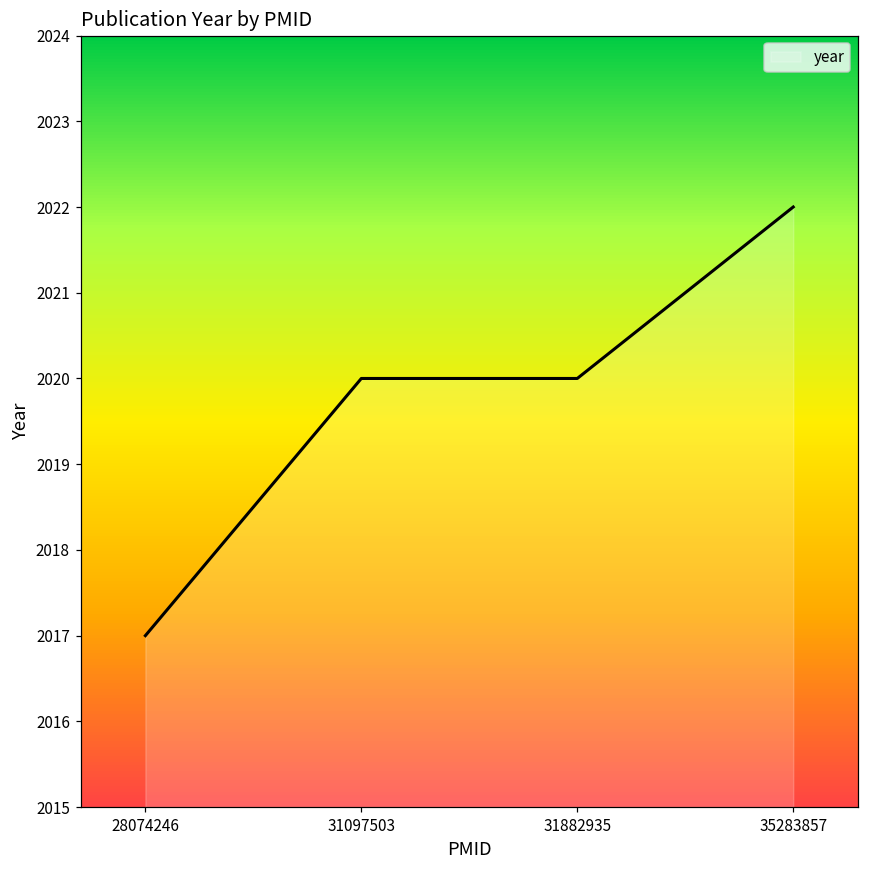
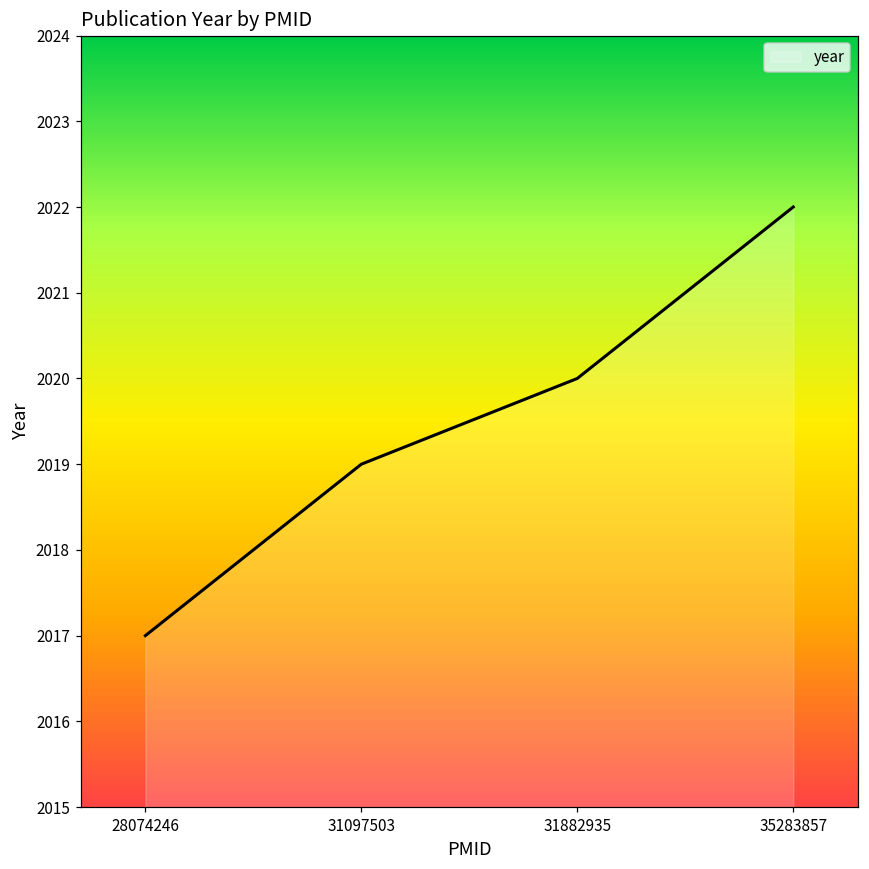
31097503: 2020 -> 2019
